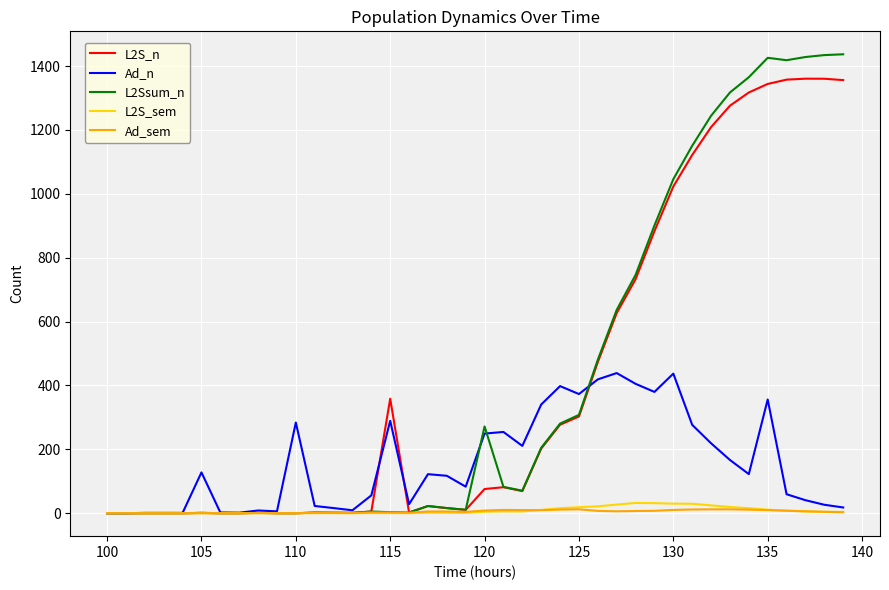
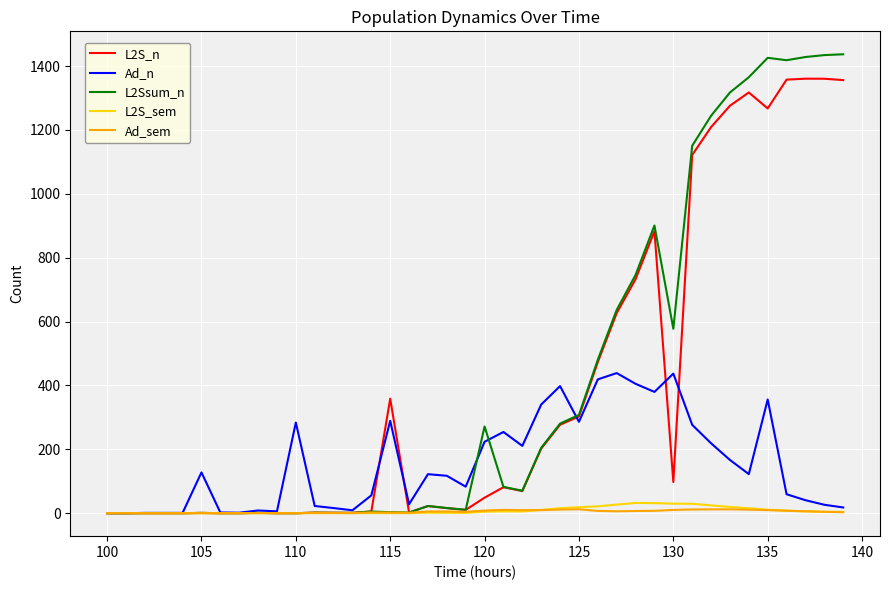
L2S_n, 120: 80 -> 50
Ad_n, 120: 250 -> 220
Ad_n, 125: 370 -> 290
L2S_n, 130: 1020 -> 100
L2Ssum_n, 130: 1050 -> 580
L2S_n, 135: 1340 -> 1270
